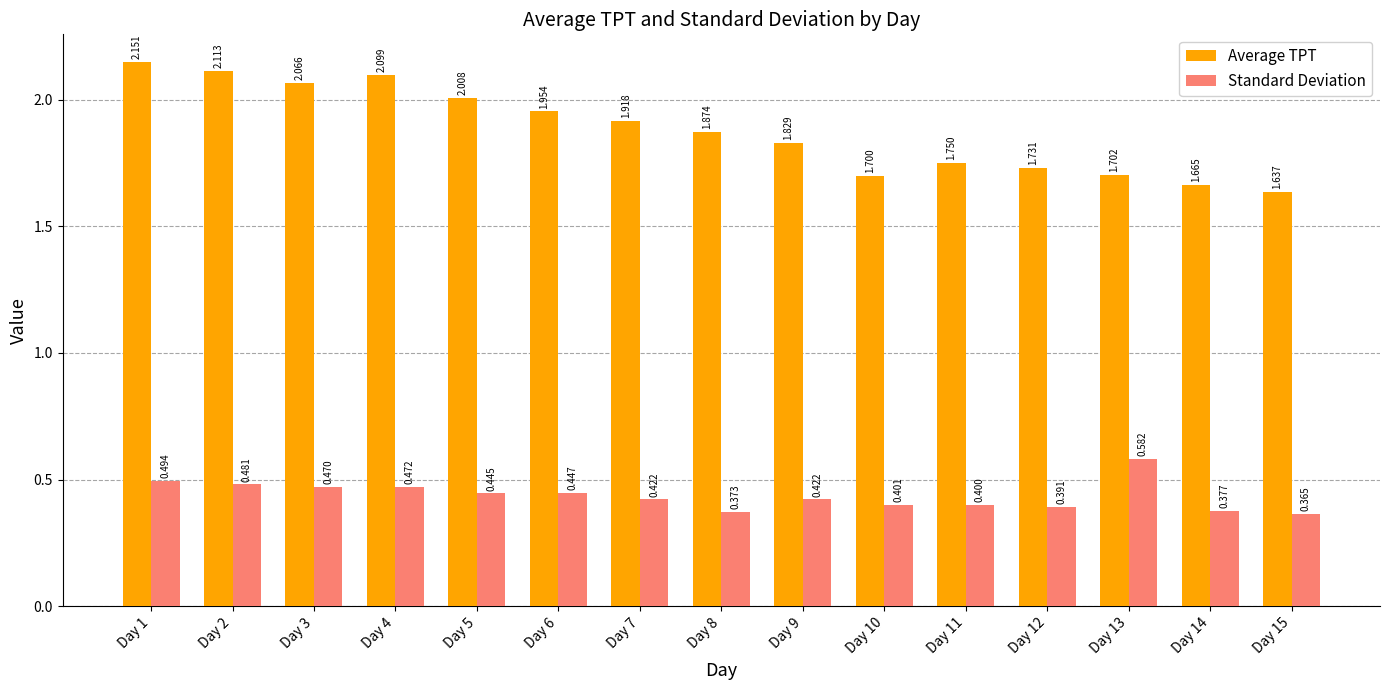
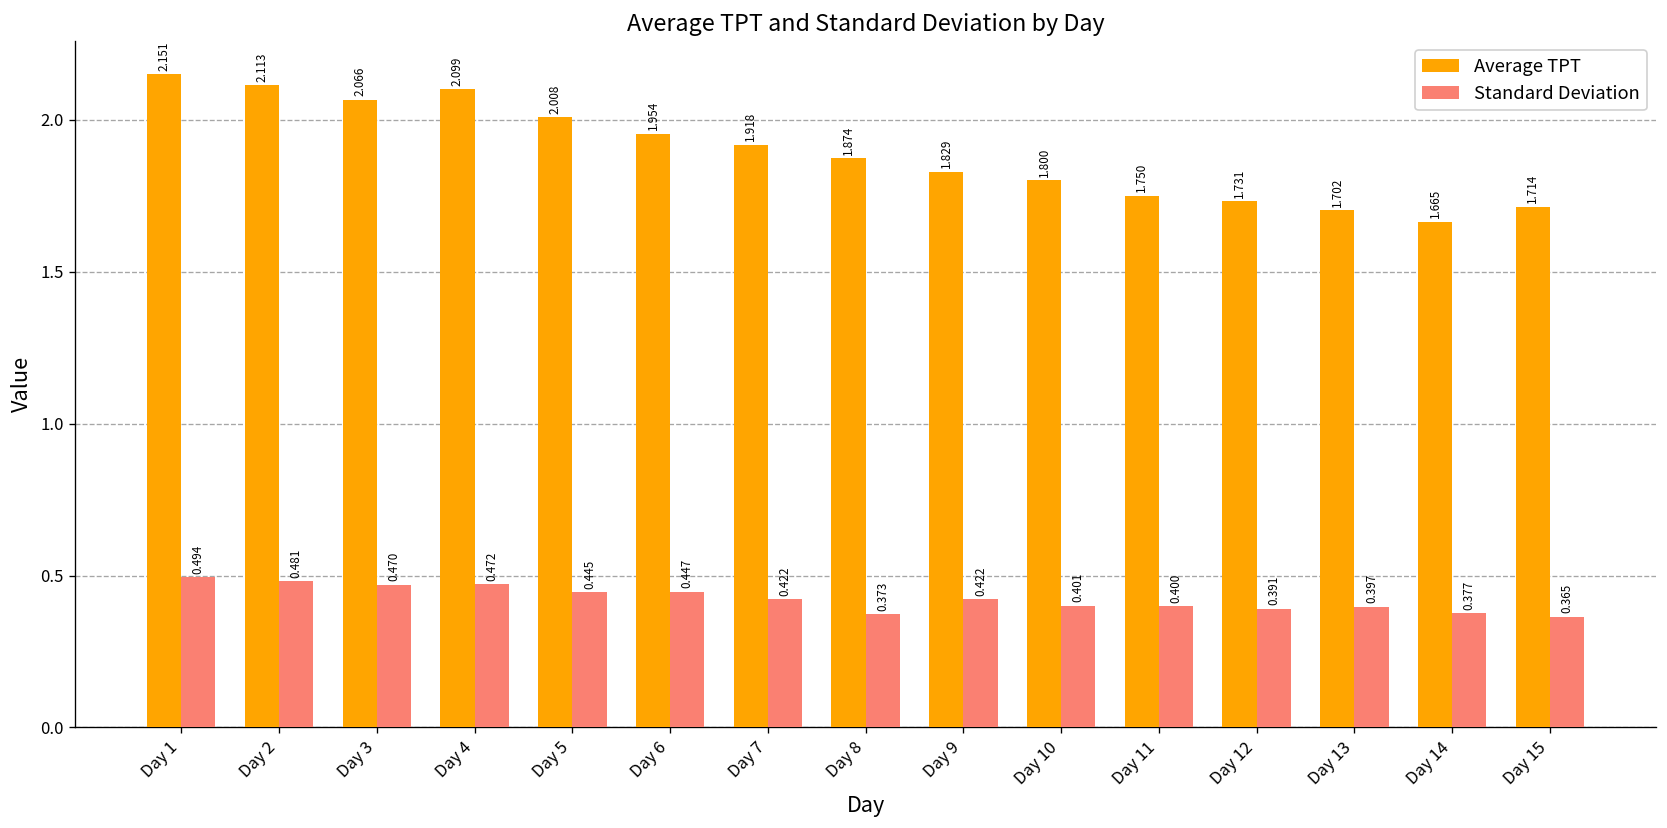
Average TPT, Day 10: 1.700 -> 1.800
Standard Deviation, Day 13: 0.582 -> 0.397
Average TPT, Day 15: 1.637 -> 1.714
